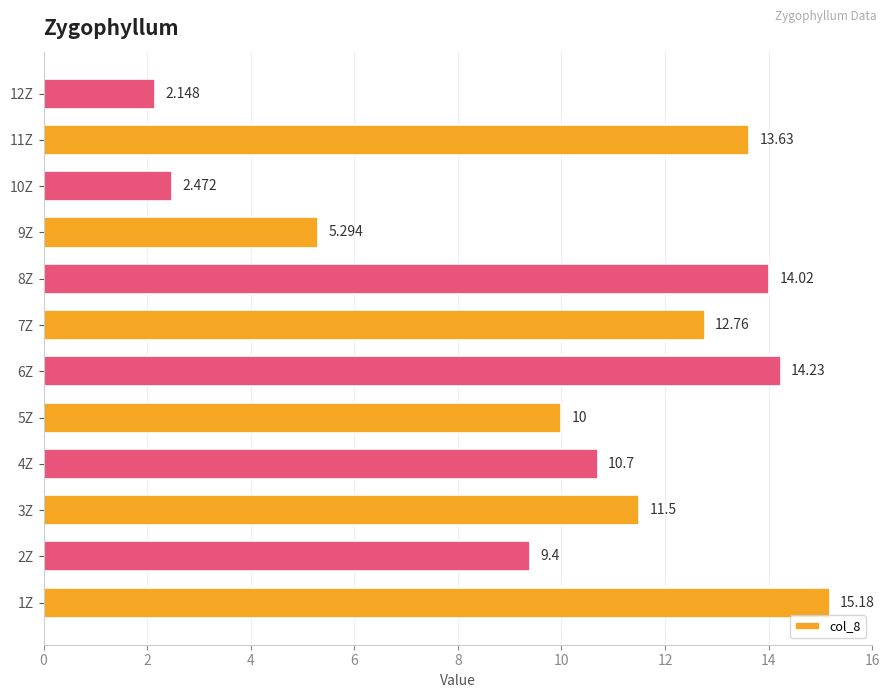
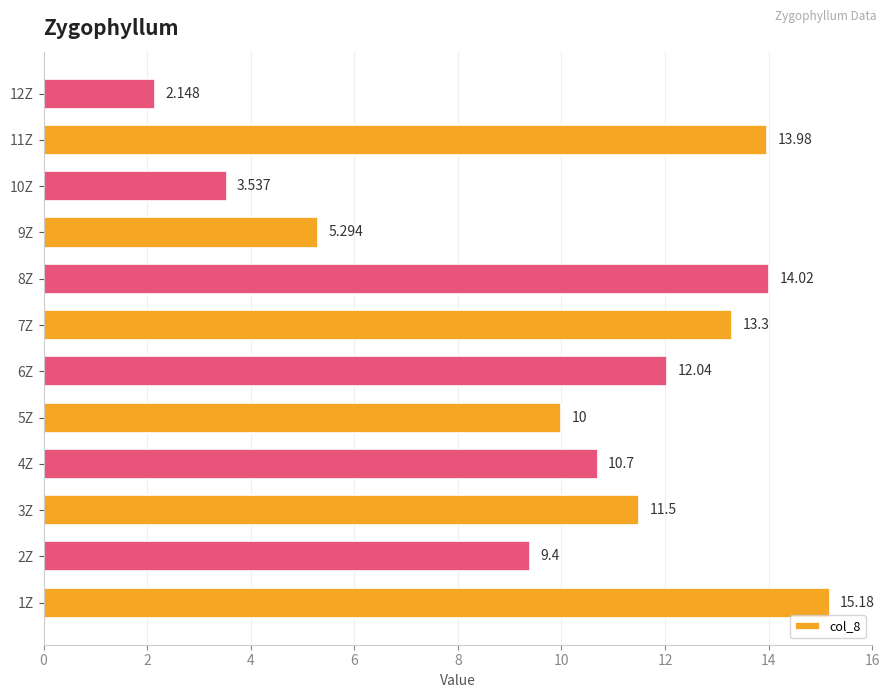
11Z: 13.63 -> 13.98
10Z: 2.472 -> 3.537
7Z: 12.76 -> 13.3
6Z: 14.23 -> 12.04
